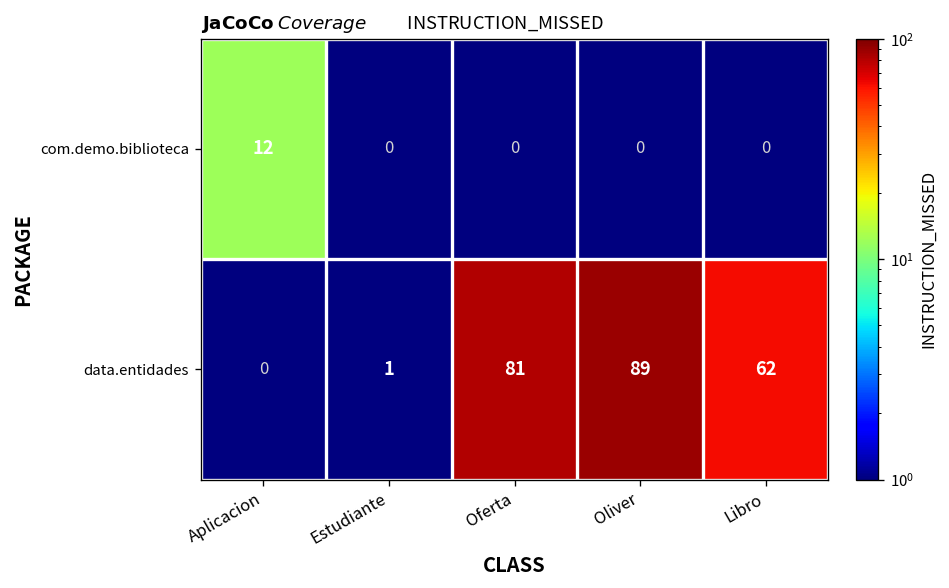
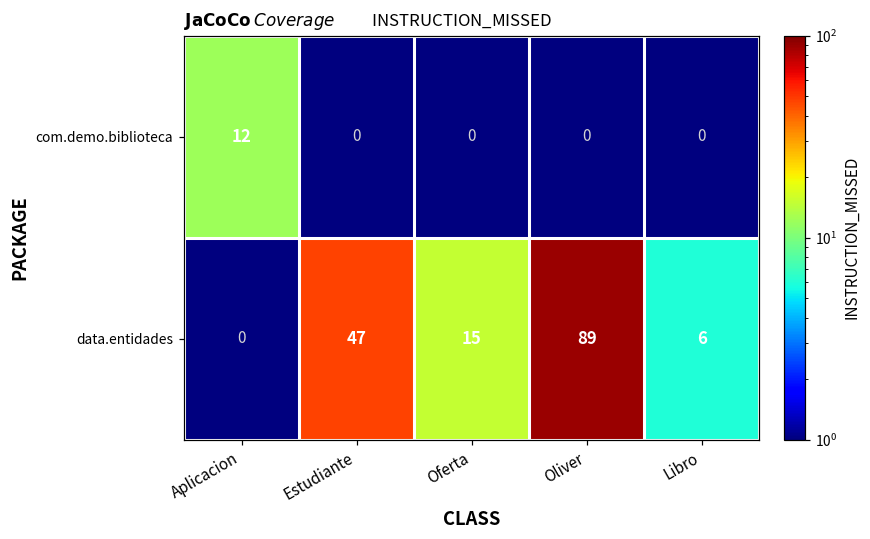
data.entidades, Estudiante: 1 -> 47
data.entidades, Oferta: 81 -> 15
data.entidades, Libro: 62 -> 6
